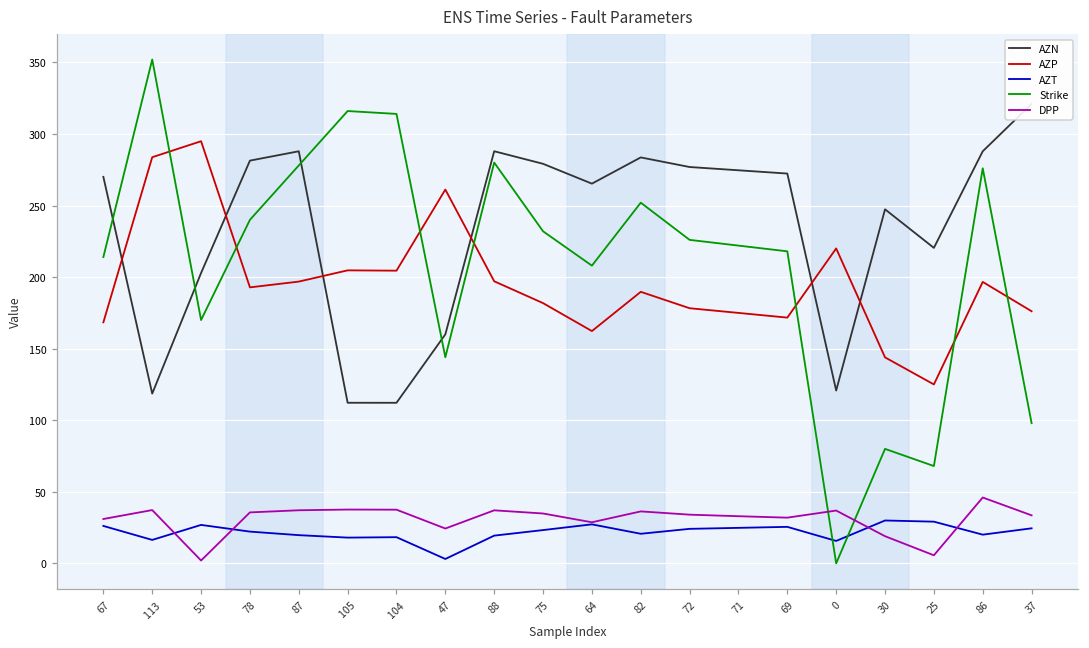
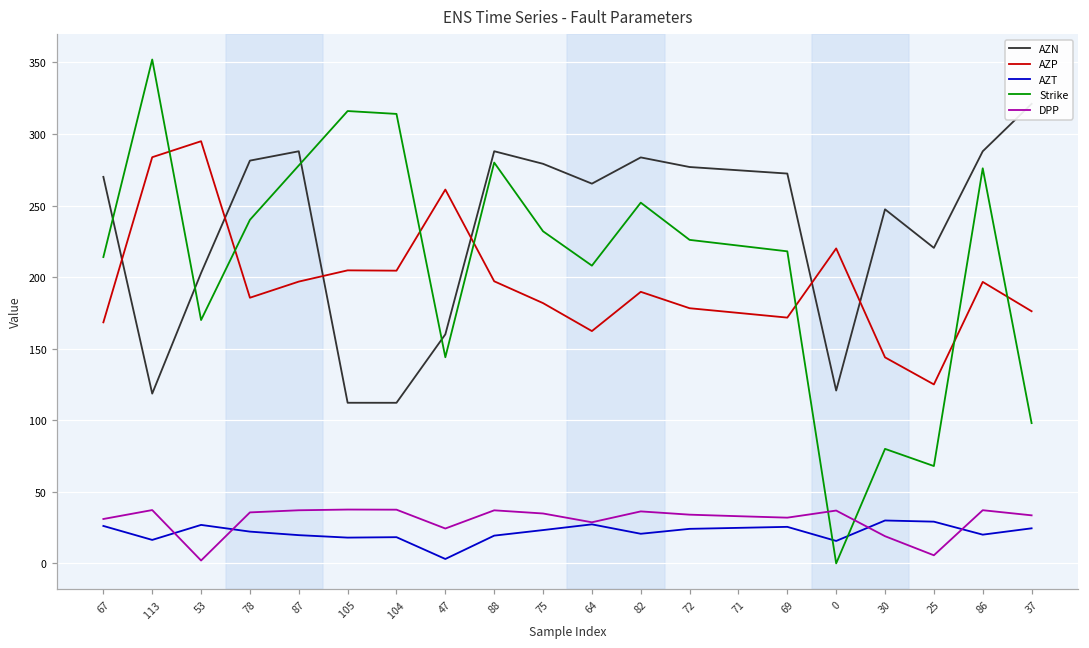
AZP, 78: 193 -> 186
DPP, 86: 46 -> 37
